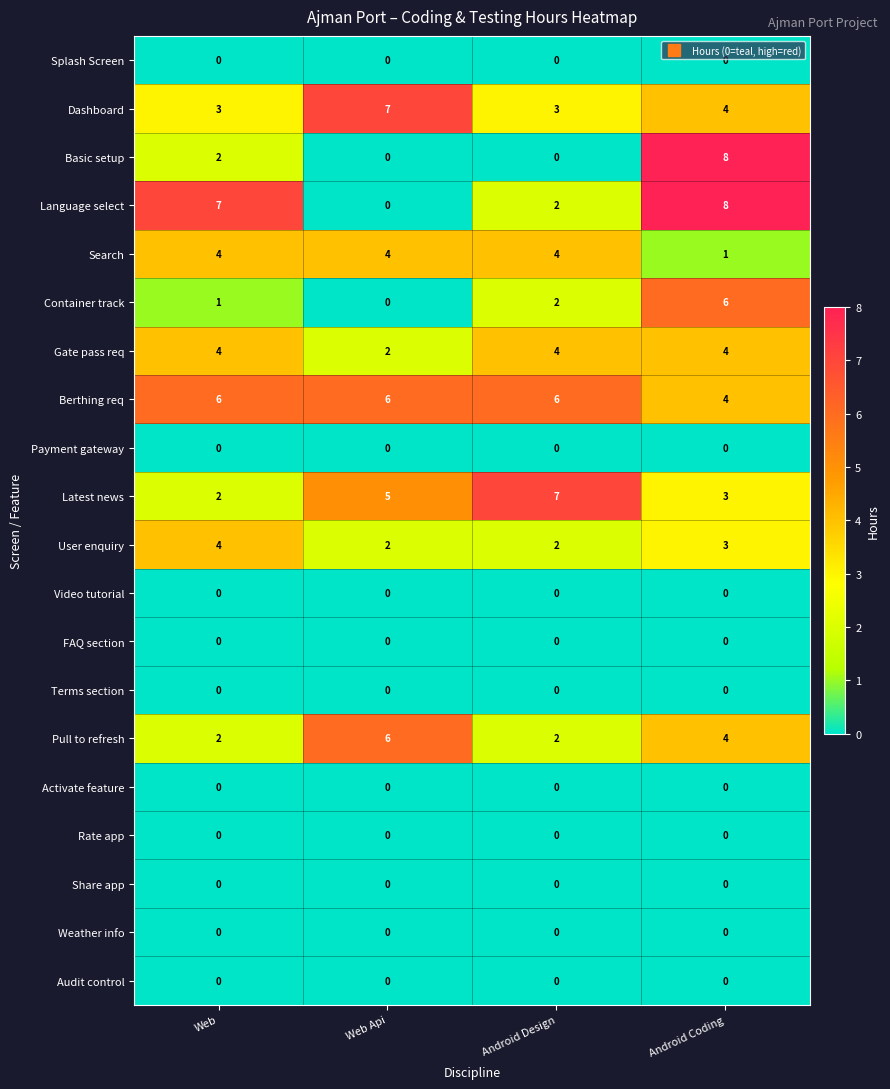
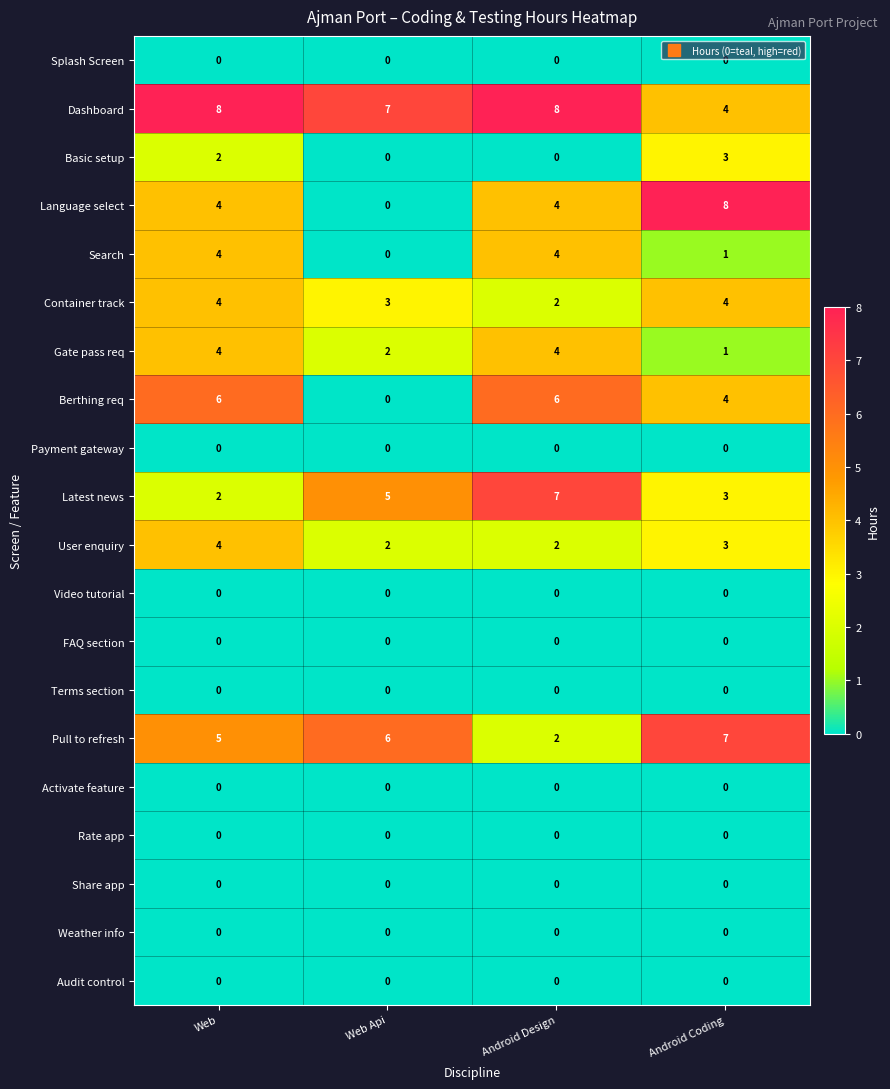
Dashboard, Web: 3 -> 8
Dashboard, Android Design: 3 -> 8
Basic setup, Android Coding: 8 -> 3
Language select, Web: 7 -> 4
Language select, Android Design: 2 -> 4
Search, Web Api: 4 -> 0
Container track, Web: 1 -> 4
Container track, Web Api: 0 -> 3
Container track, Android Coding: 6 -> 4
Gate pass req, Android Coding: 4 -> 1
Berthing req, Web Api: 6 -> 0
Pull to refresh, Web: 2 -> 5
Pull to refresh, Android Coding: 4 -> 7
